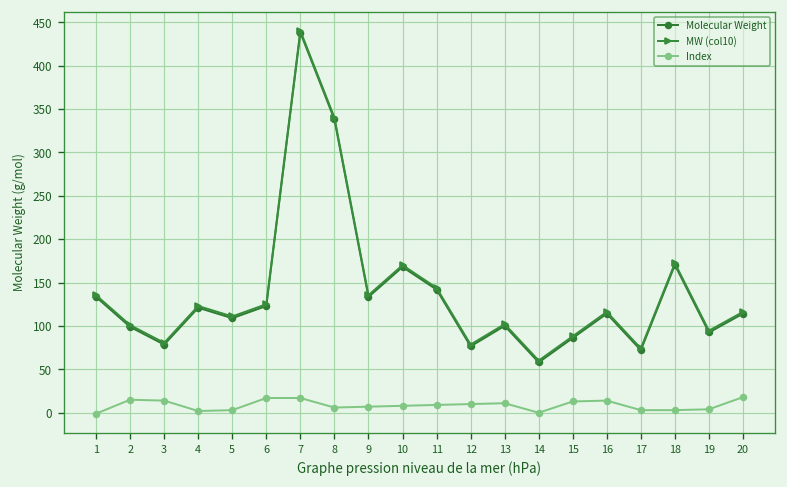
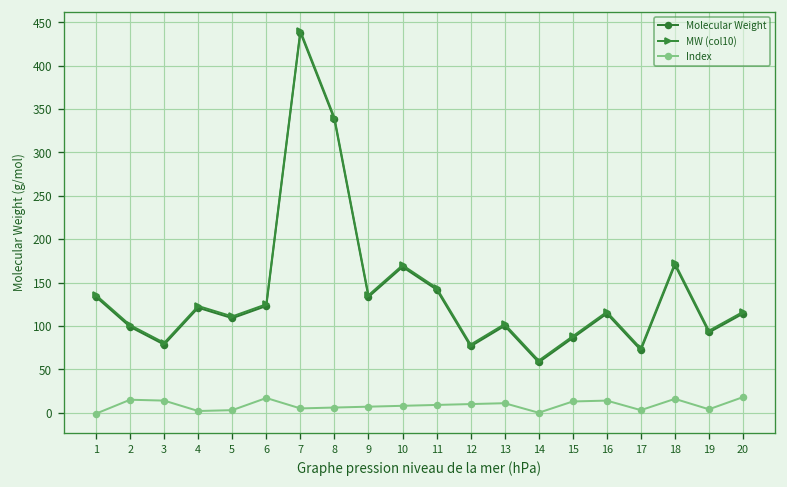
Index, 7: 20 -> 10
Index, 18: 0 -> 20
